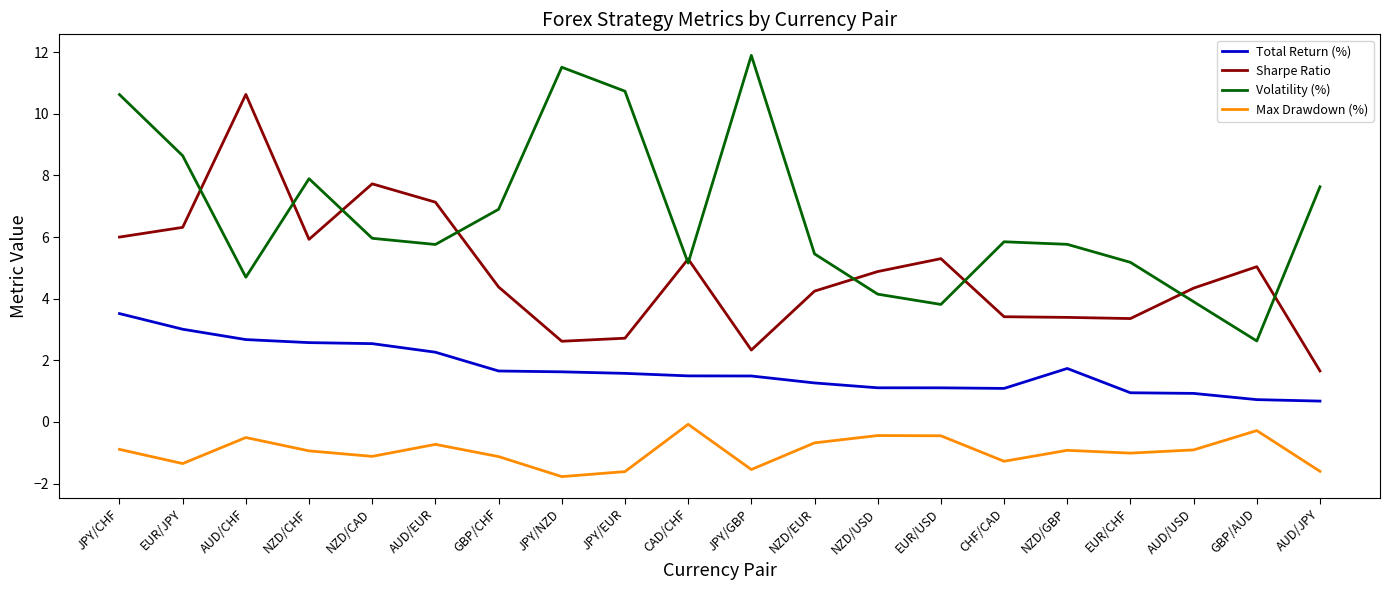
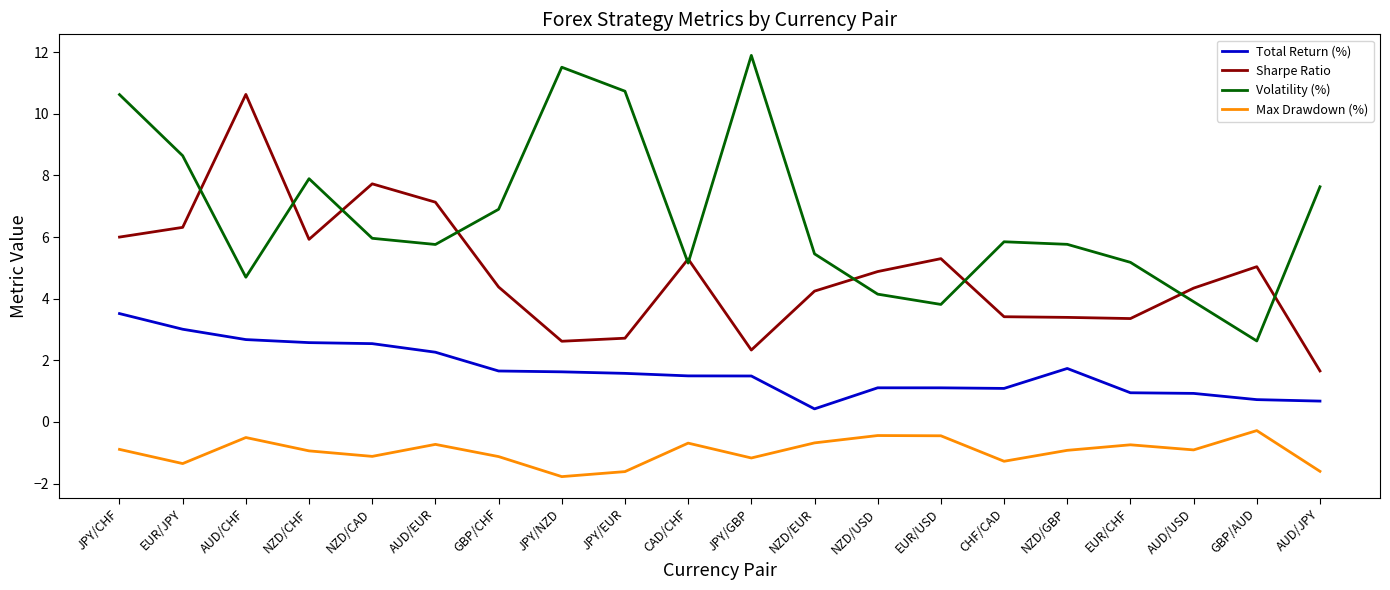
Max Drawdown (%), CAD/CHF: -0.1 -> -0.7
Max Drawdown (%), JPY/GBP: -1.5 -> -1.2
Total Return (%), NZD/EUR: 1.3 -> 0.4
Max Drawdown (%), EUR/CHF: -1.0 -> -0.7
